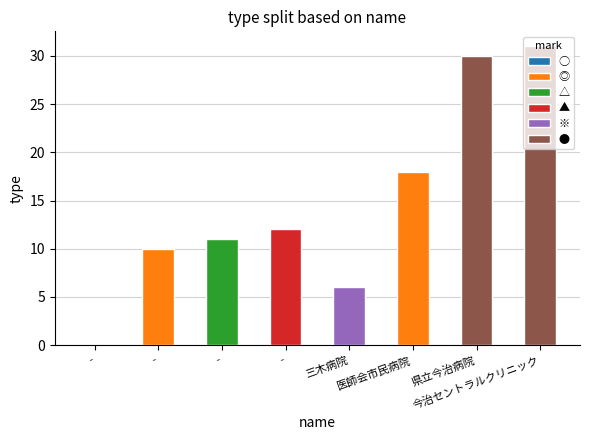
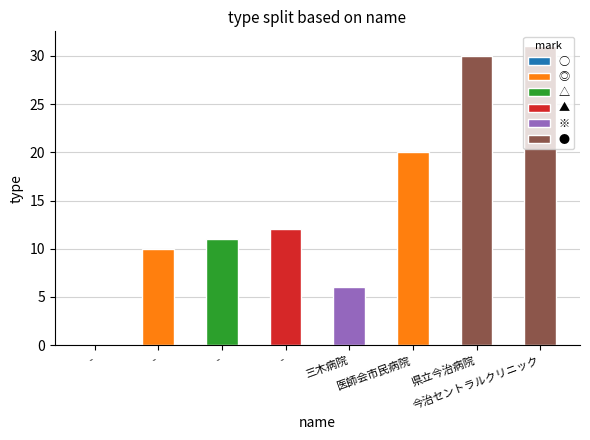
医師会市民病院: 18 -> 20
